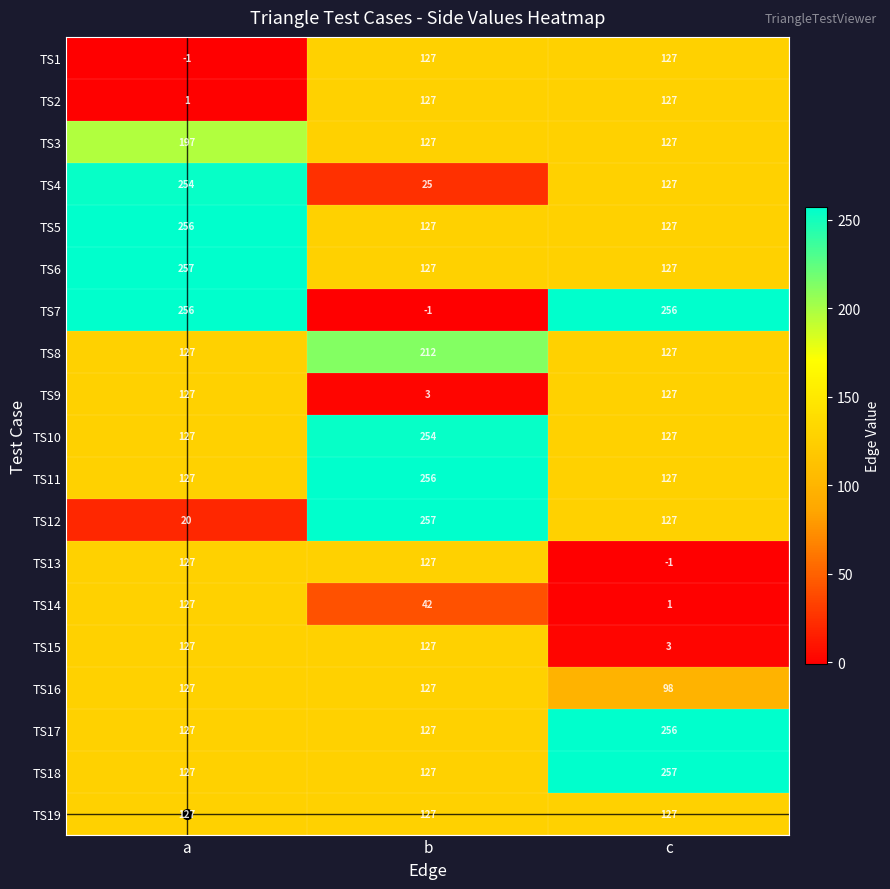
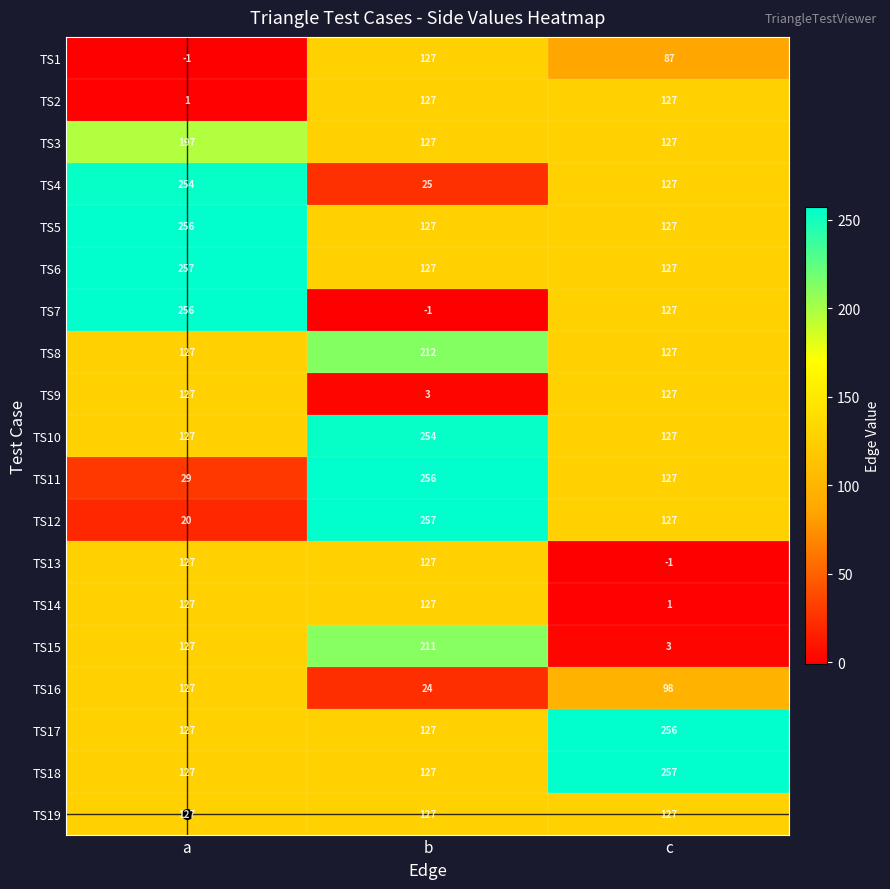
TS1, c: 127 -> 87
TS7, c: 256 -> 127
TS11, a: 127 -> 29
TS14, b: 42 -> 127
TS15, b: 127 -> 211
TS16, b: 127 -> 24
